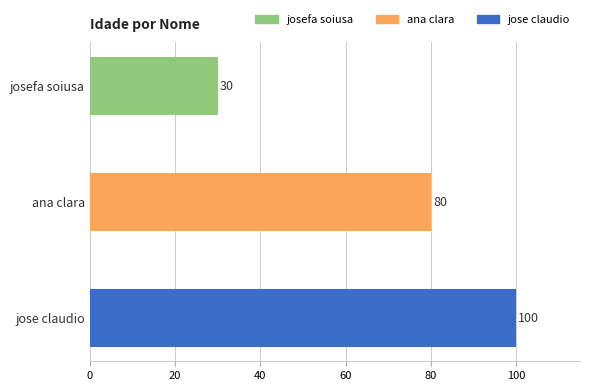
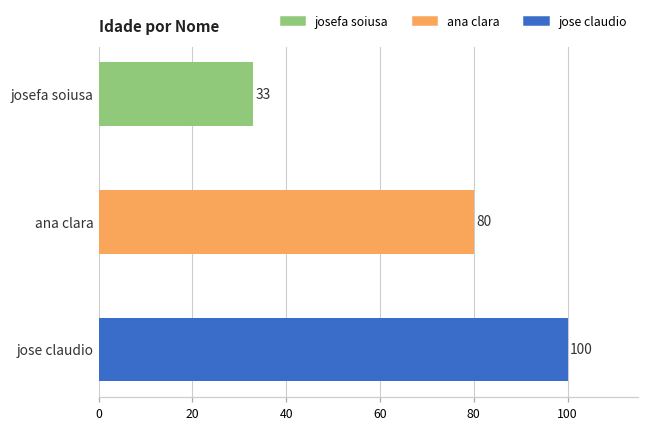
josefa soiusa: 30 -> 33
